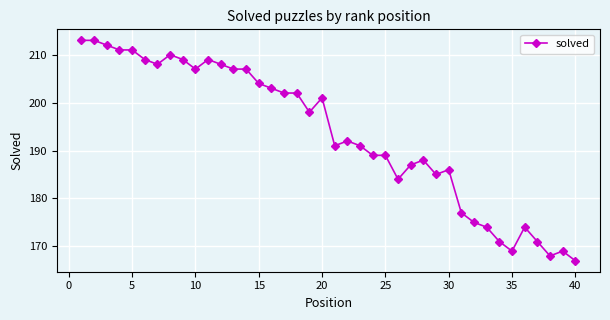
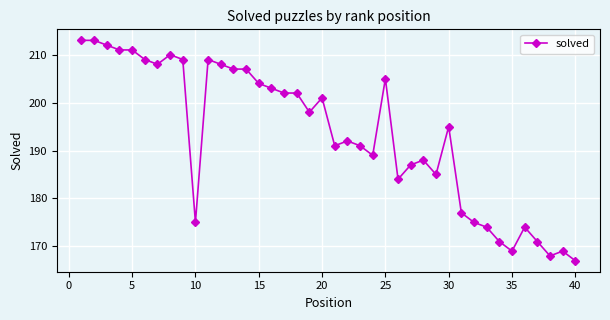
10: 207 -> 175
25: 189 -> 205
30: 186 -> 195
